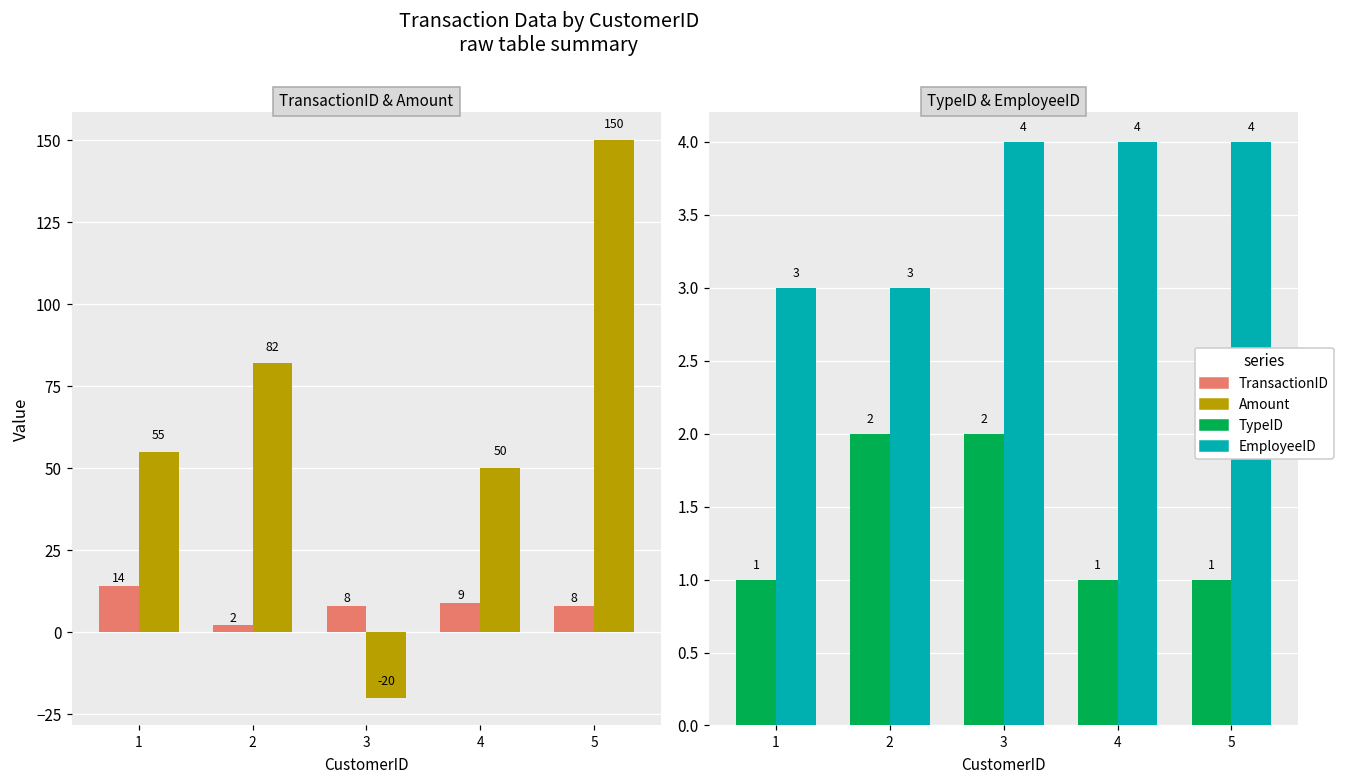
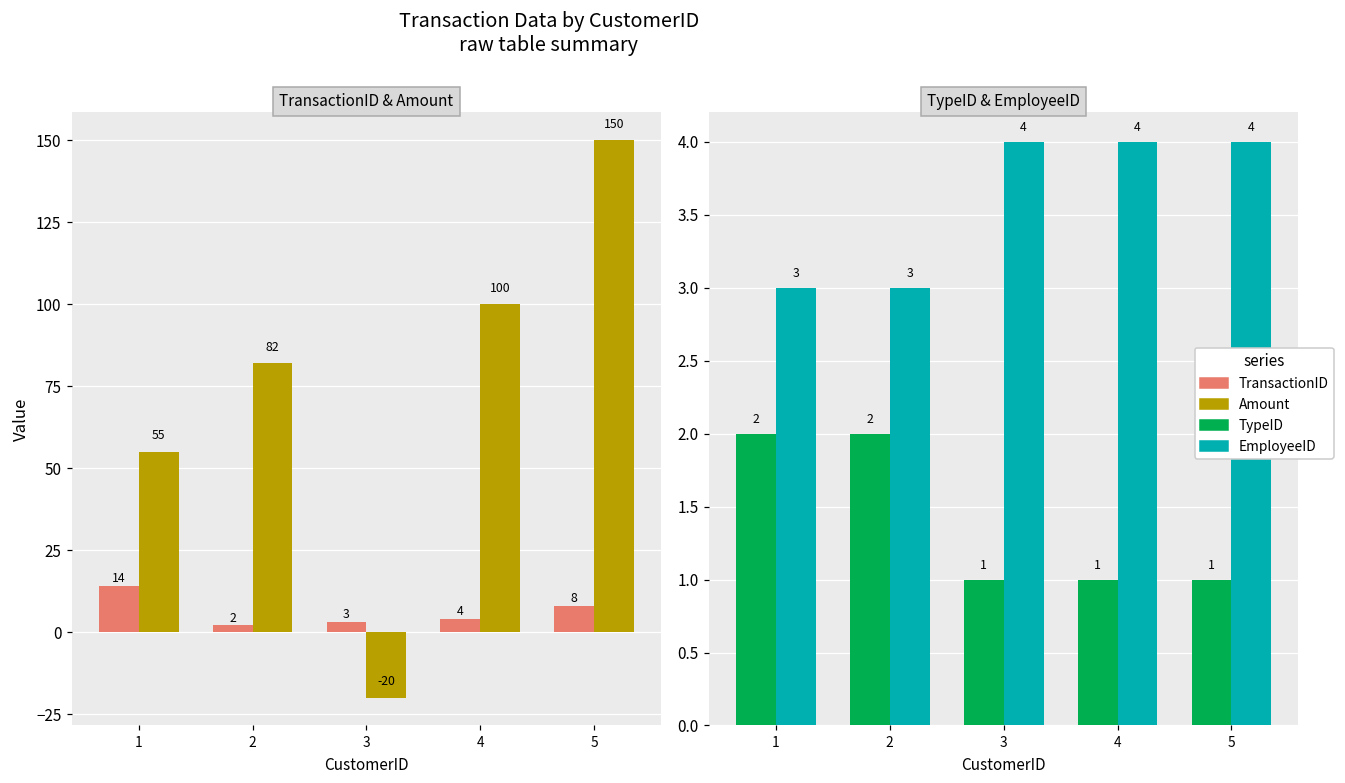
TransactionID & Amount, TransactionID, 3: 8 -> 3
TransactionID & Amount, TransactionID, 4: 9 -> 4
TransactionID & Amount, Amount, 4: 50 -> 100
TypeID & EmployeeID, TypeID, 1: 1 -> 2
TypeID & EmployeeID, TypeID, 3: 2 -> 1
